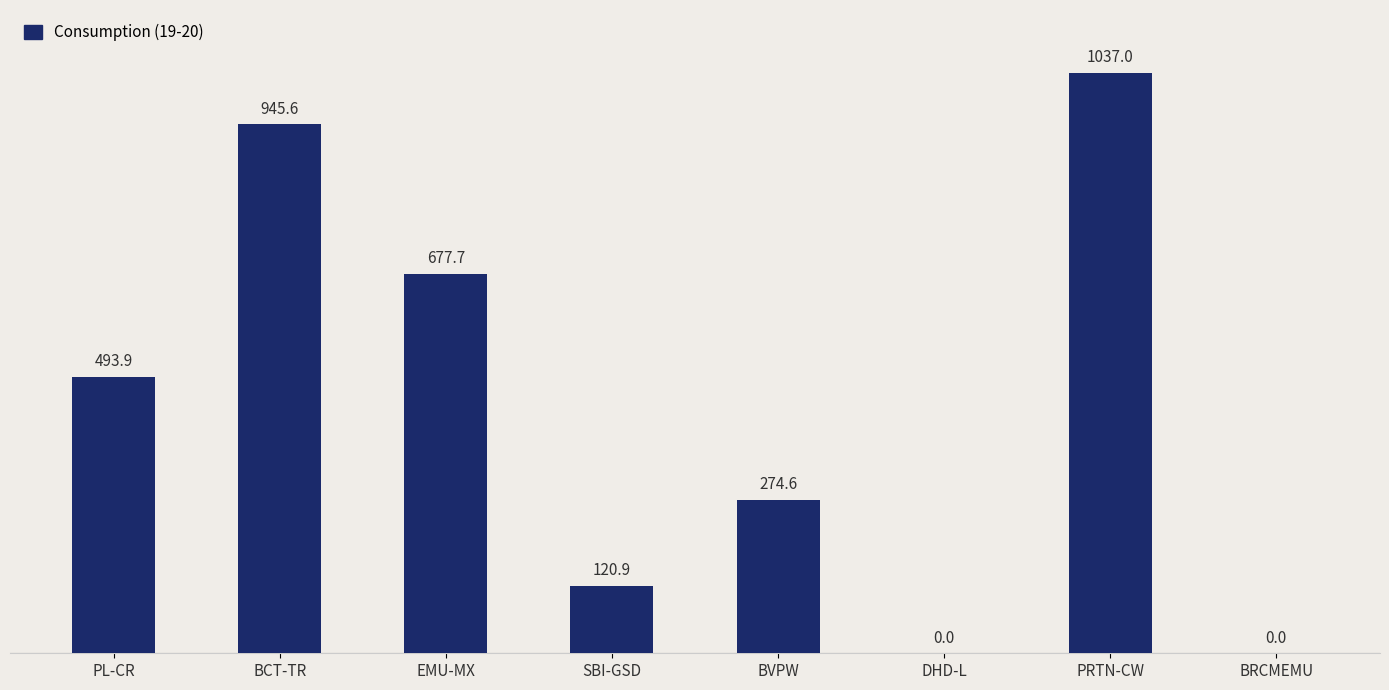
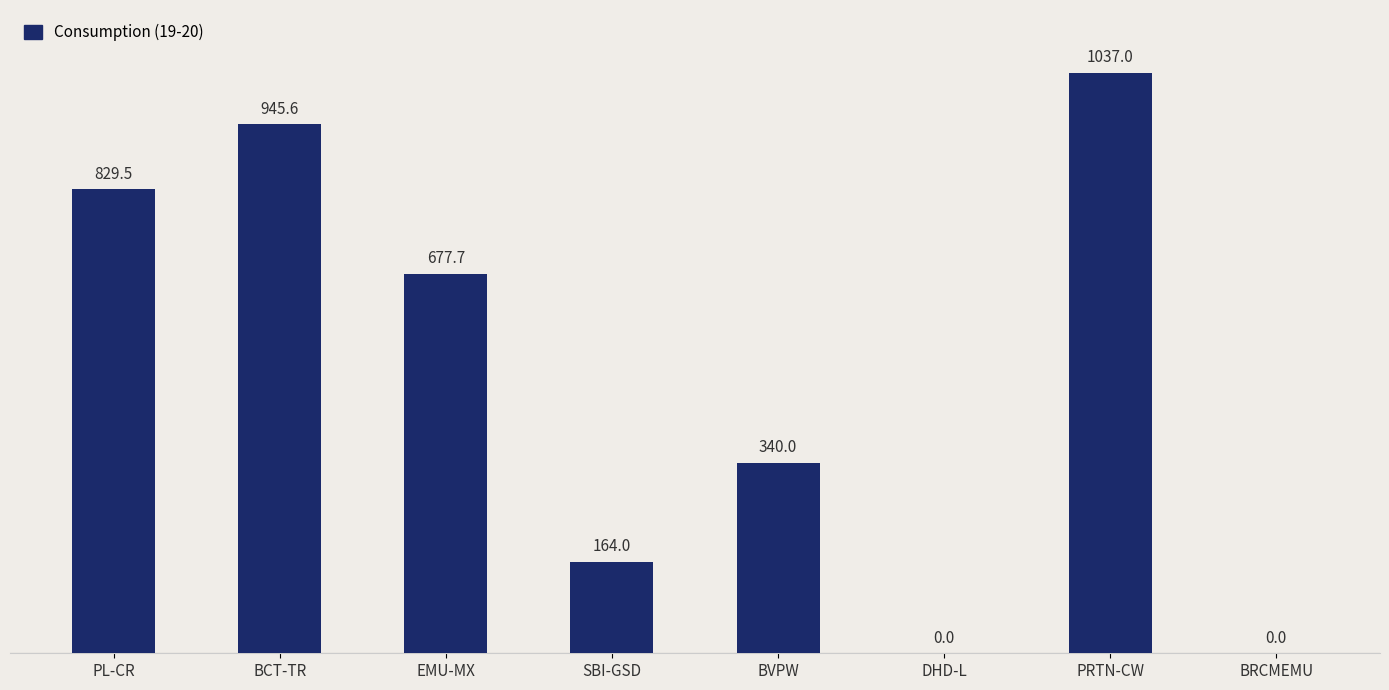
PL-CR: 493.9 -> 829.5
SBI-GSD: 120.9 -> 164.0
BVPW: 274.6 -> 340.0
